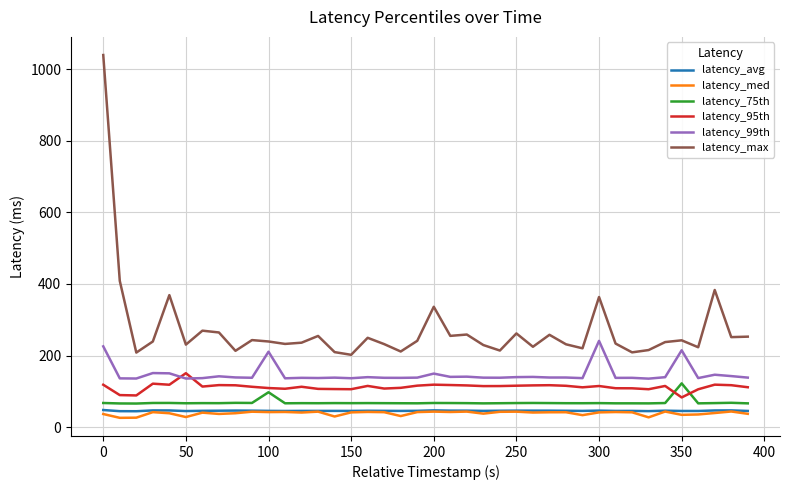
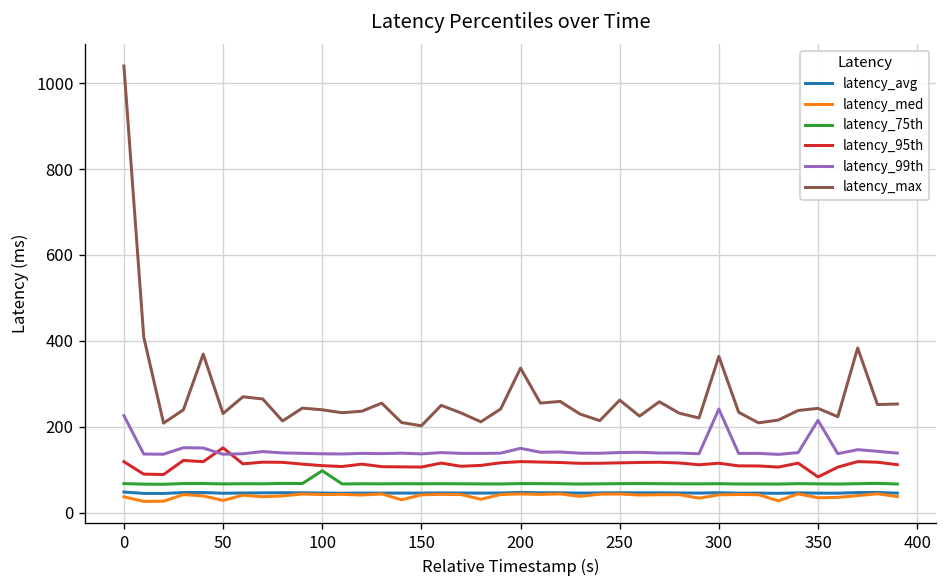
latency_99th, 100: 210 -> 140
latency_75th, 350: 120 -> 70
